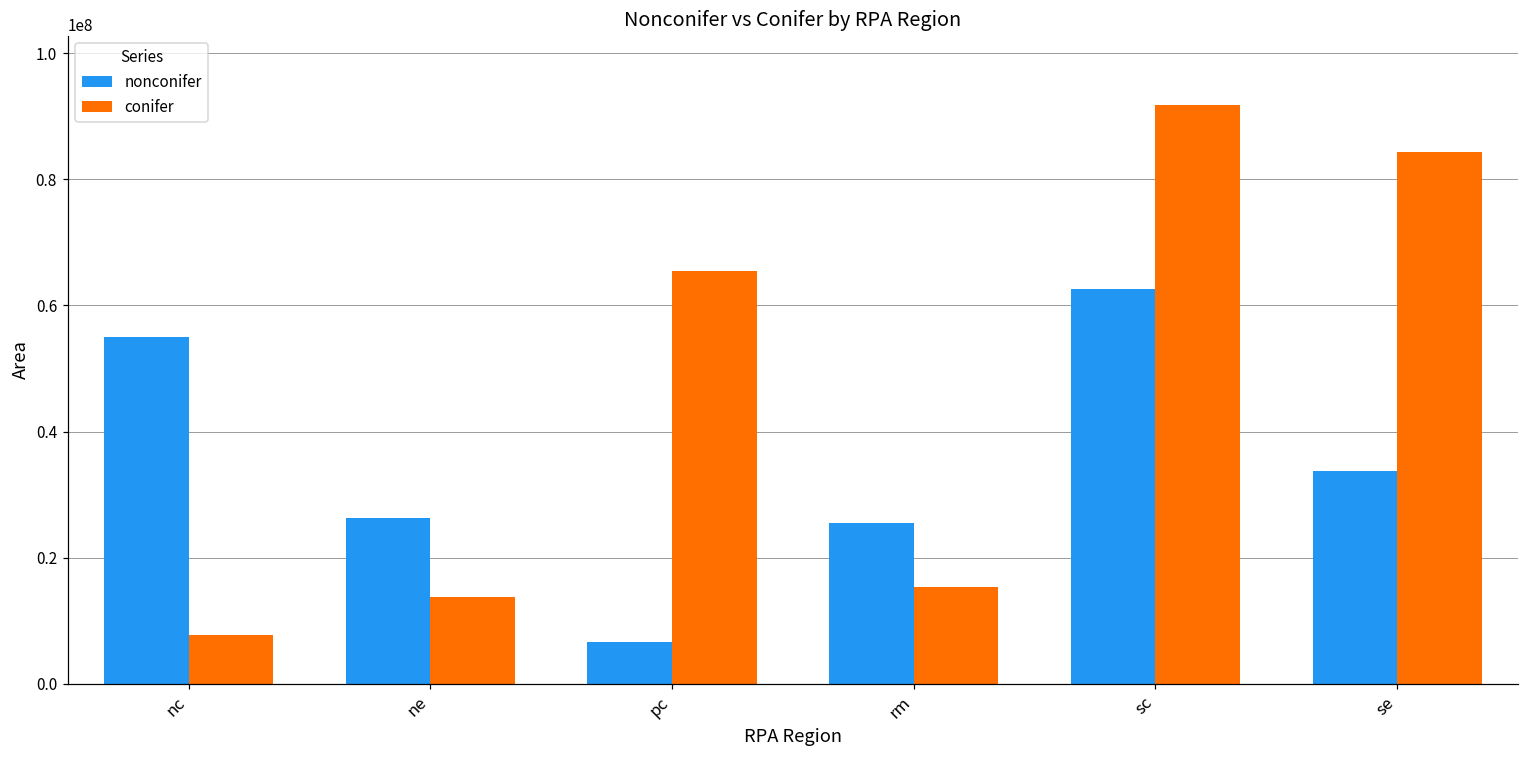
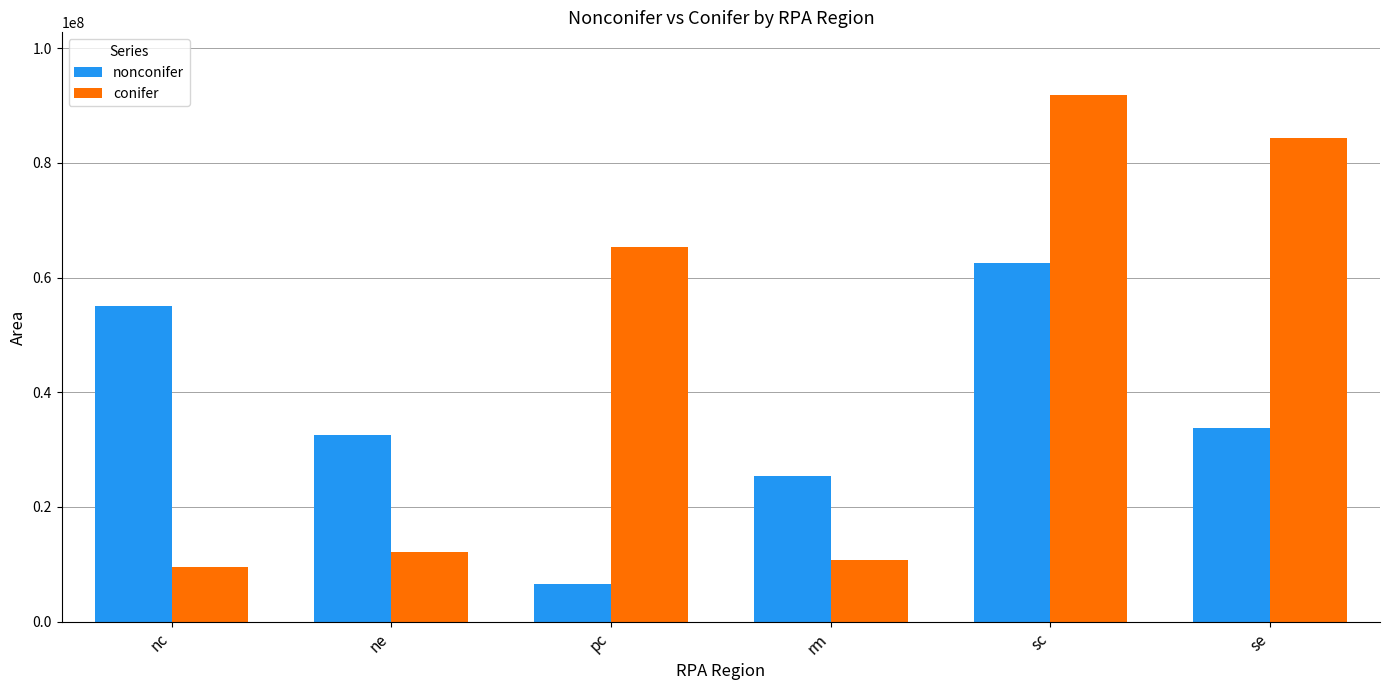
conifer, nc: 8000000 -> 10000000
nonconifer, ne: 26000000 -> 32000000
conifer, ne: 14000000 -> 12000000
conifer, rm: 15000000 -> 11000000
